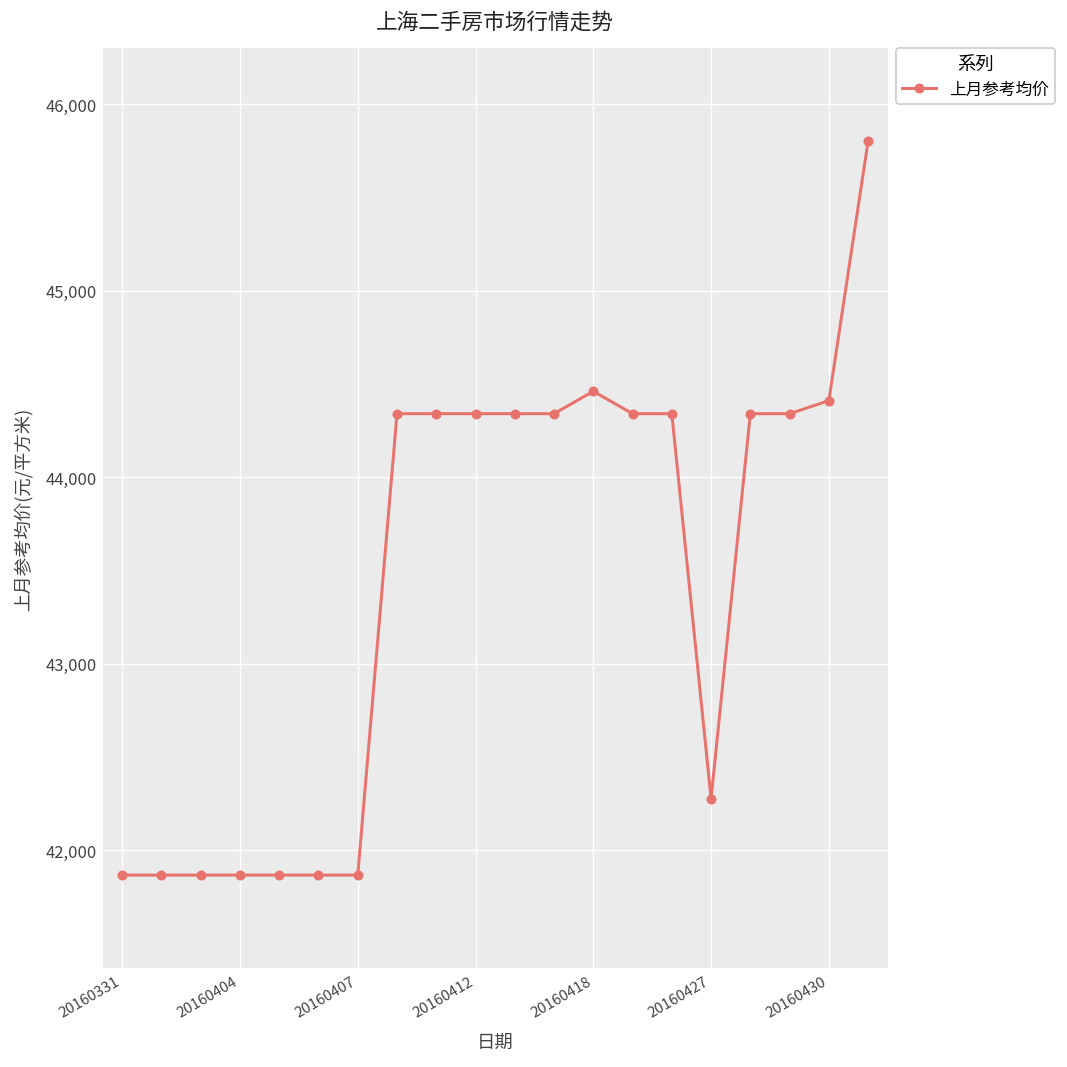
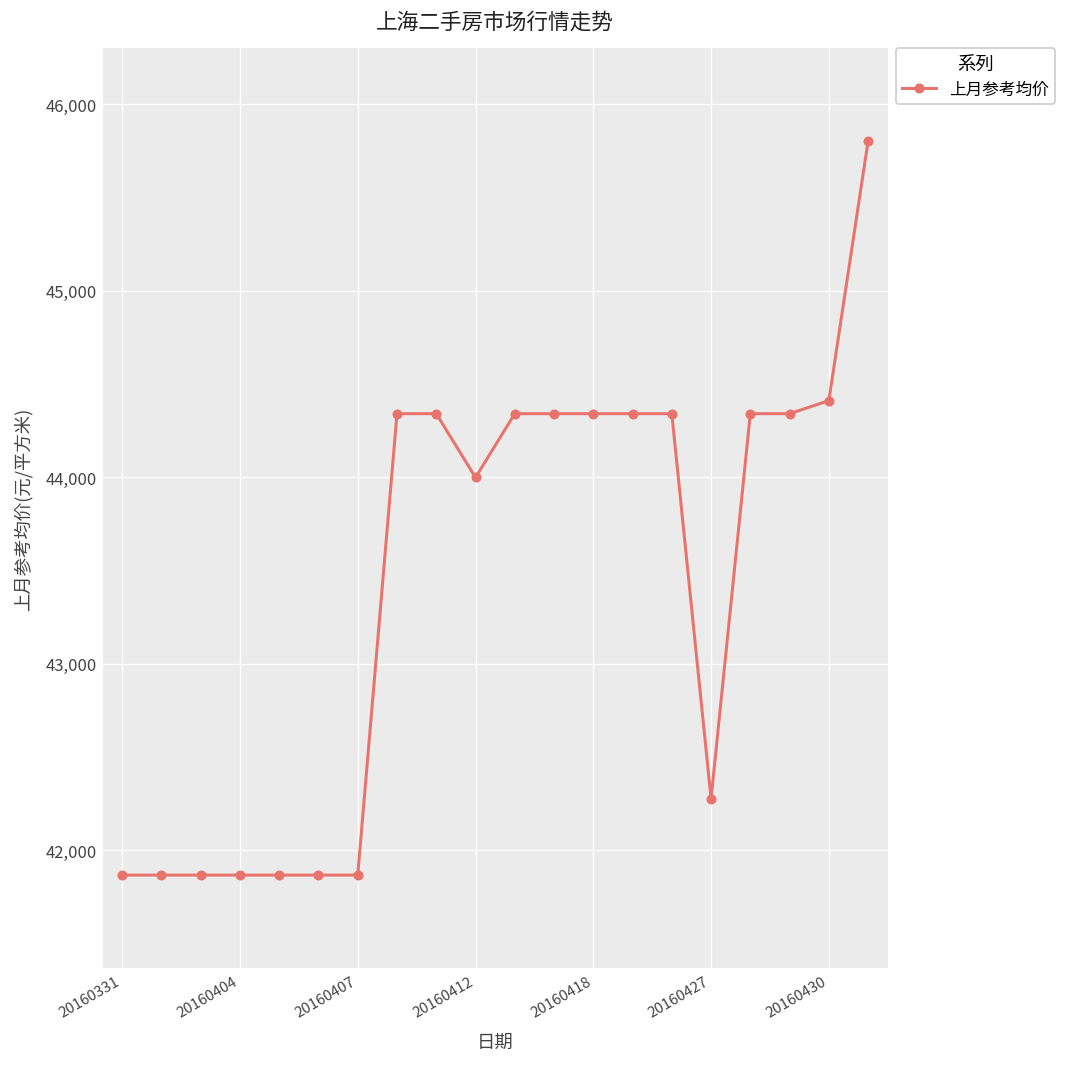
20160412: 44,340 -> 44,000
20160418: 44,460 -> 44,340
